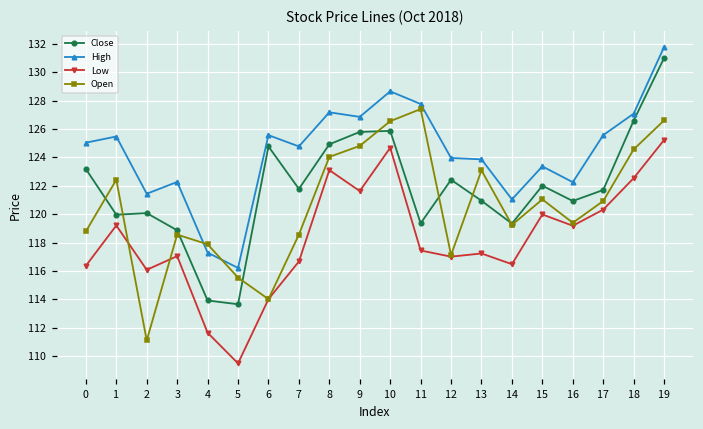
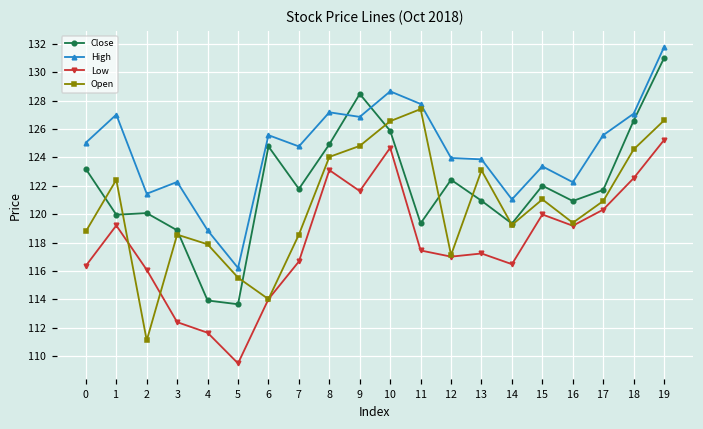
High, 1: 125.5 -> 127.0
Low, 3: 117.0 -> 112.4
High, 4: 117.3 -> 118.9
Close, 9: 125.8 -> 128.5
